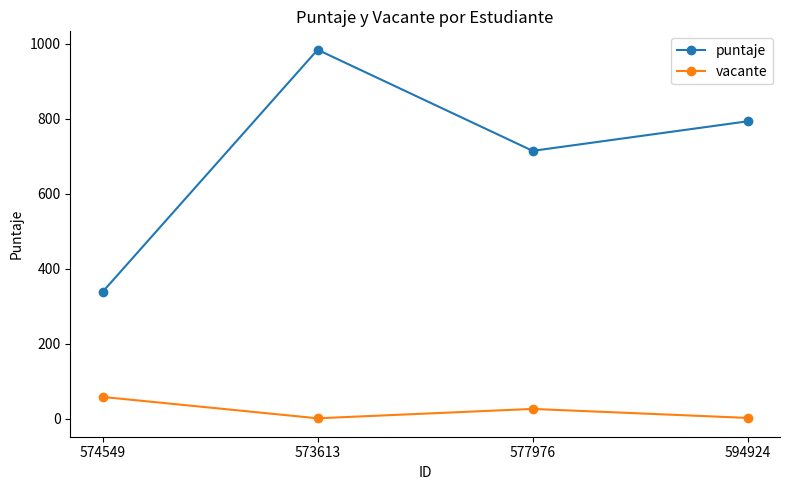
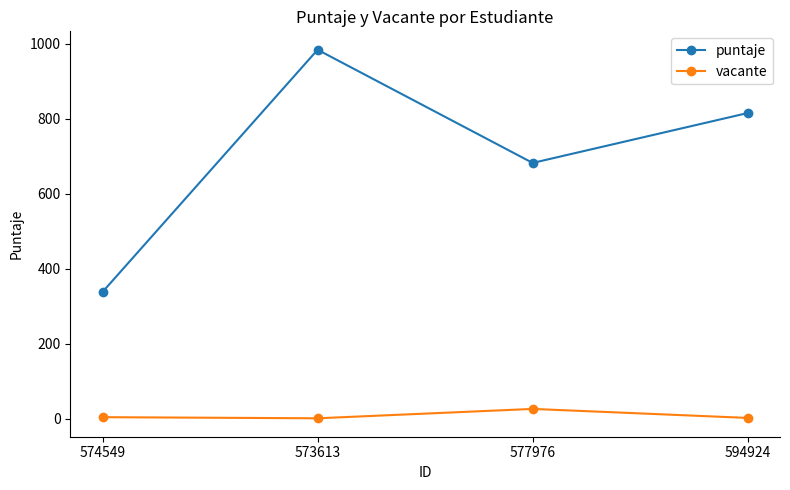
vacante, 574549: 60 -> 0
puntaje, 577976: 710 -> 680
puntaje, 594924: 790 -> 820
